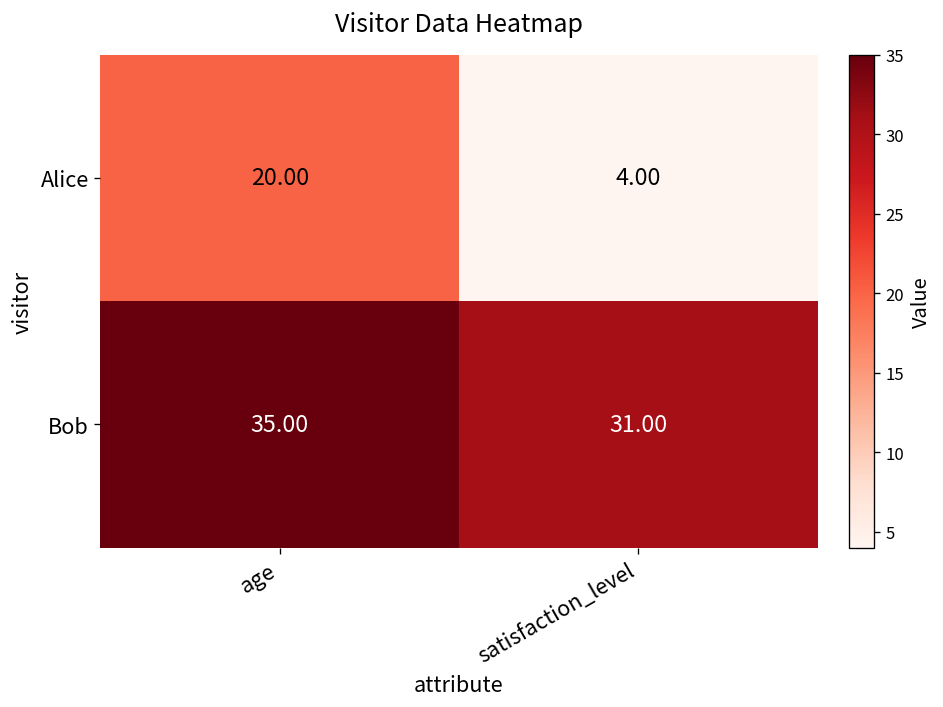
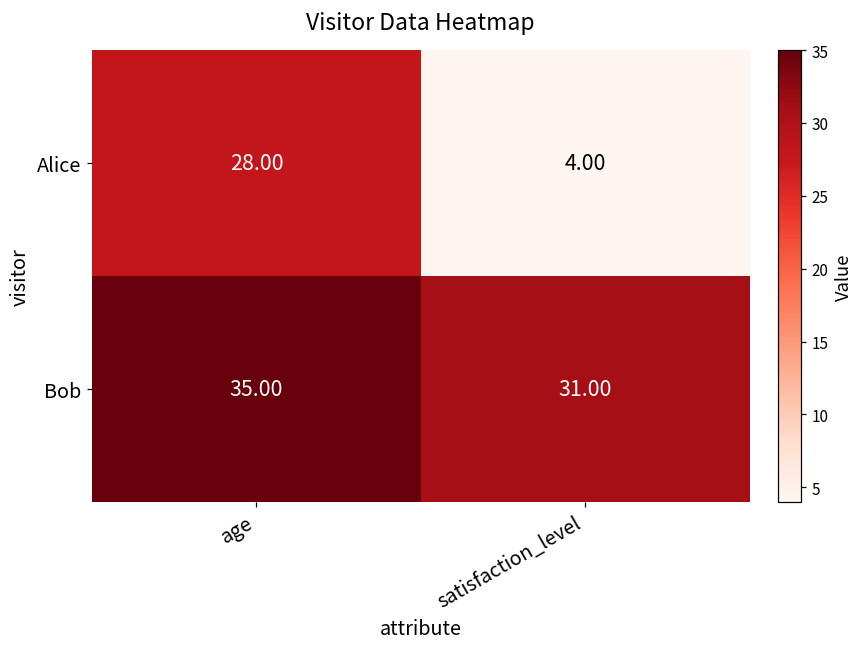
Alice, age: 20.00 -> 28.00
